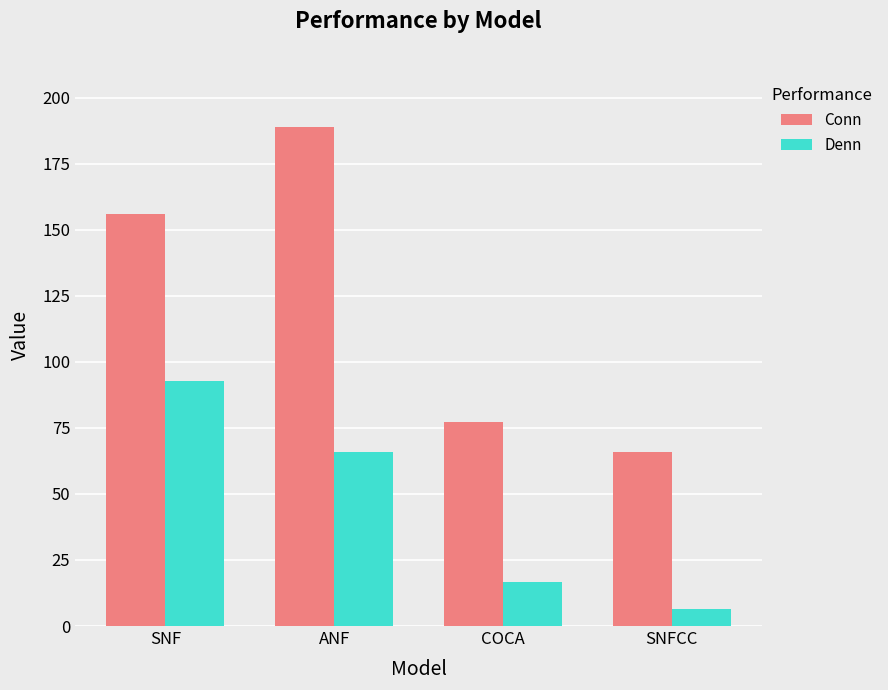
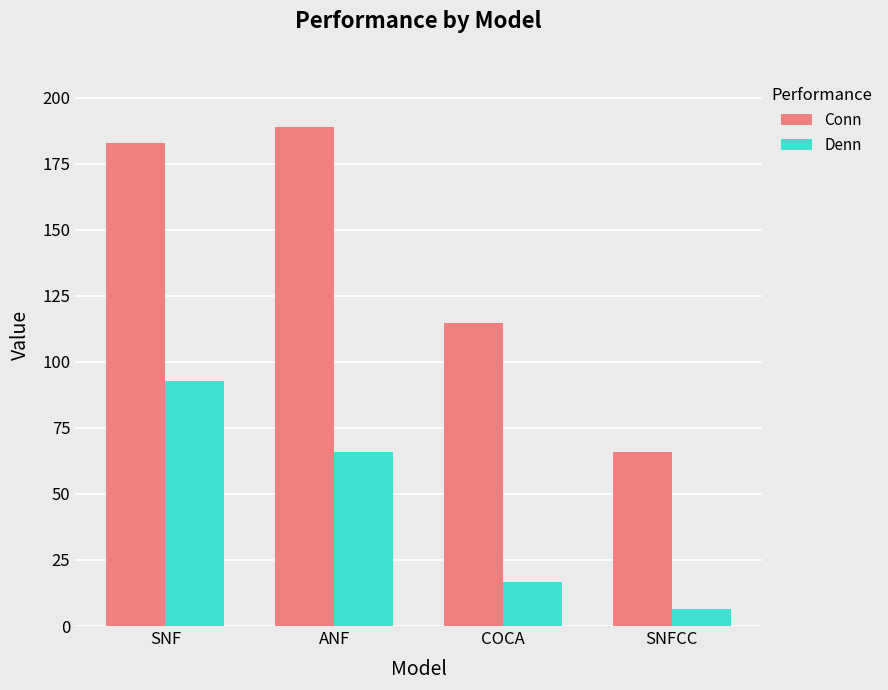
Conn, SNF: 156 -> 183
Conn, COCA: 77 -> 115
